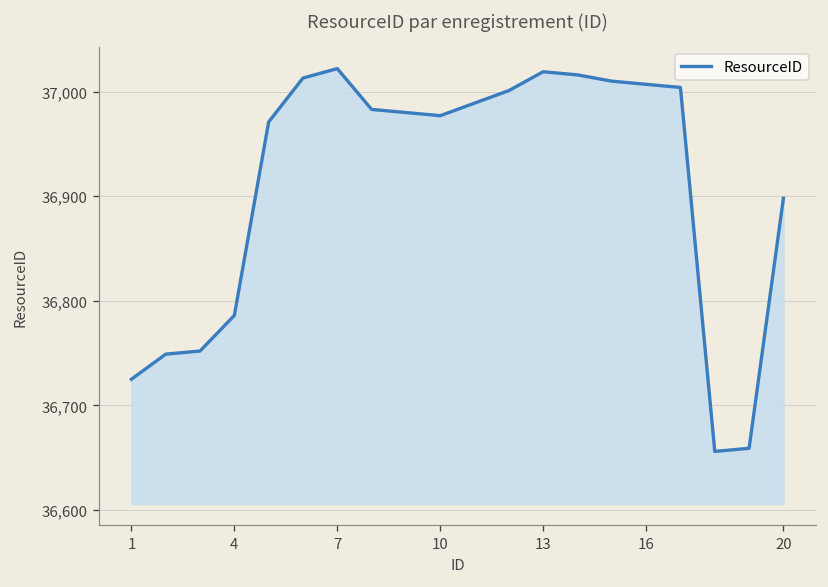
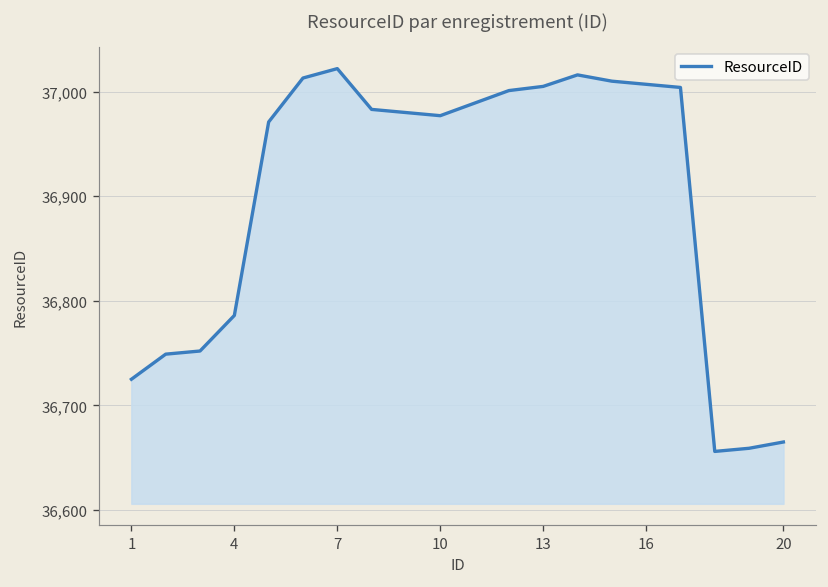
13: 37,020 -> 37,010
20: 36,900 -> 36,670
